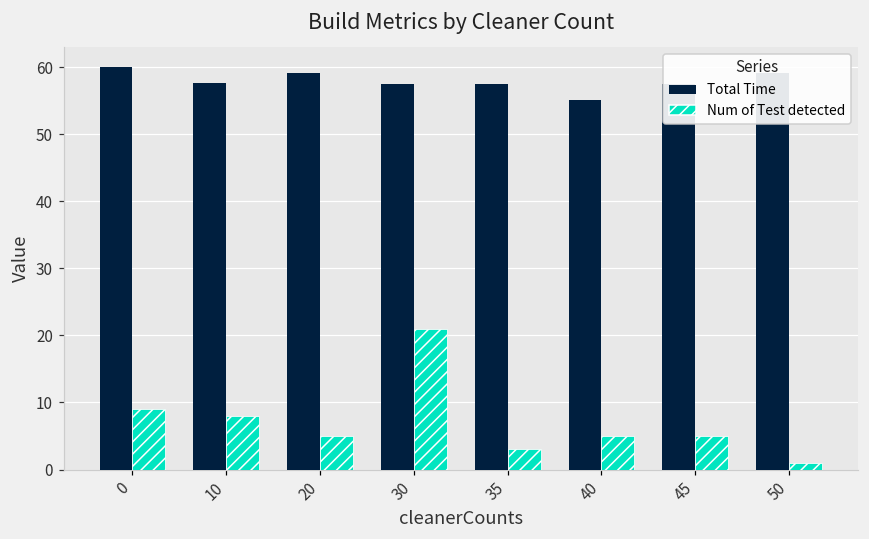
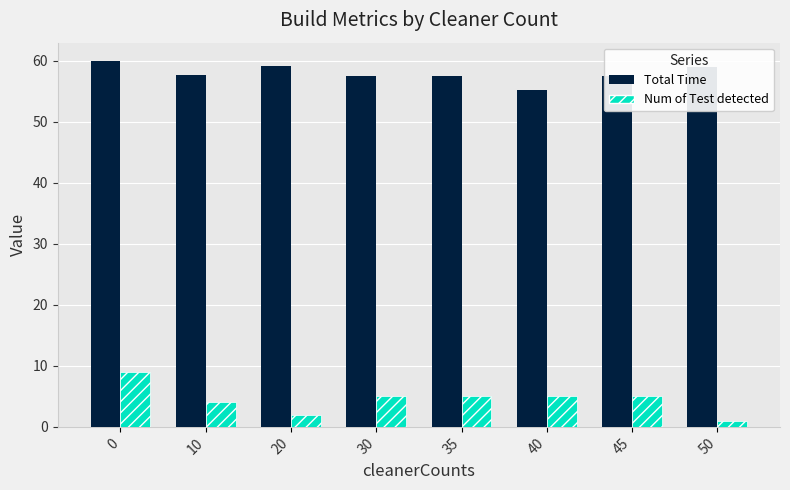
Num of Test detected, 10: 8 -> 4
Num of Test detected, 20: 5 -> 2
Num of Test detected, 30: 21 -> 5
Num of Test detected, 35: 3 -> 5
